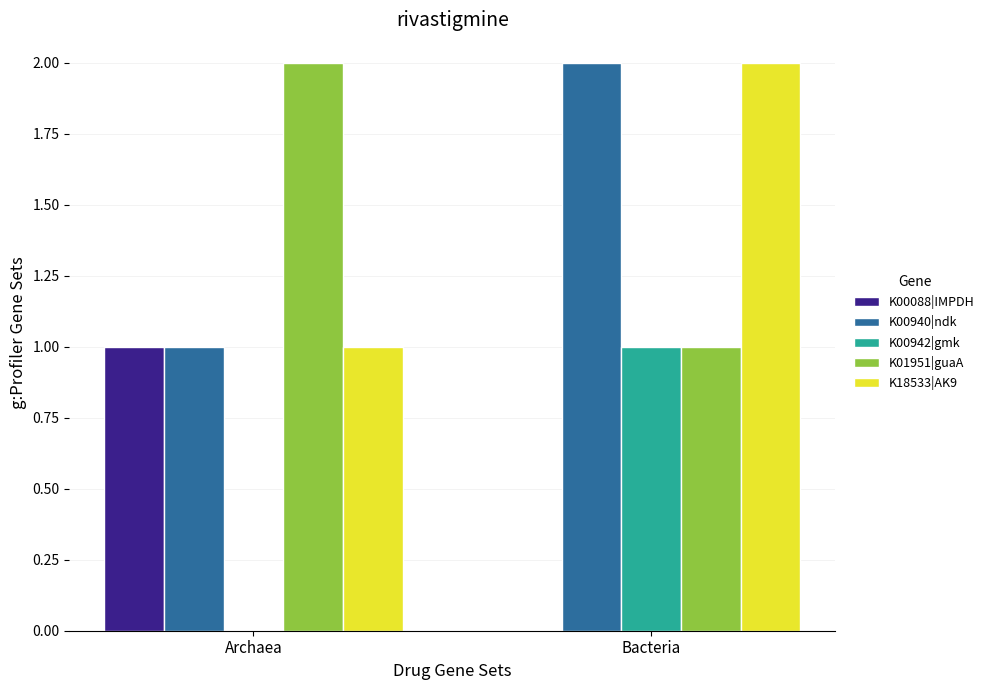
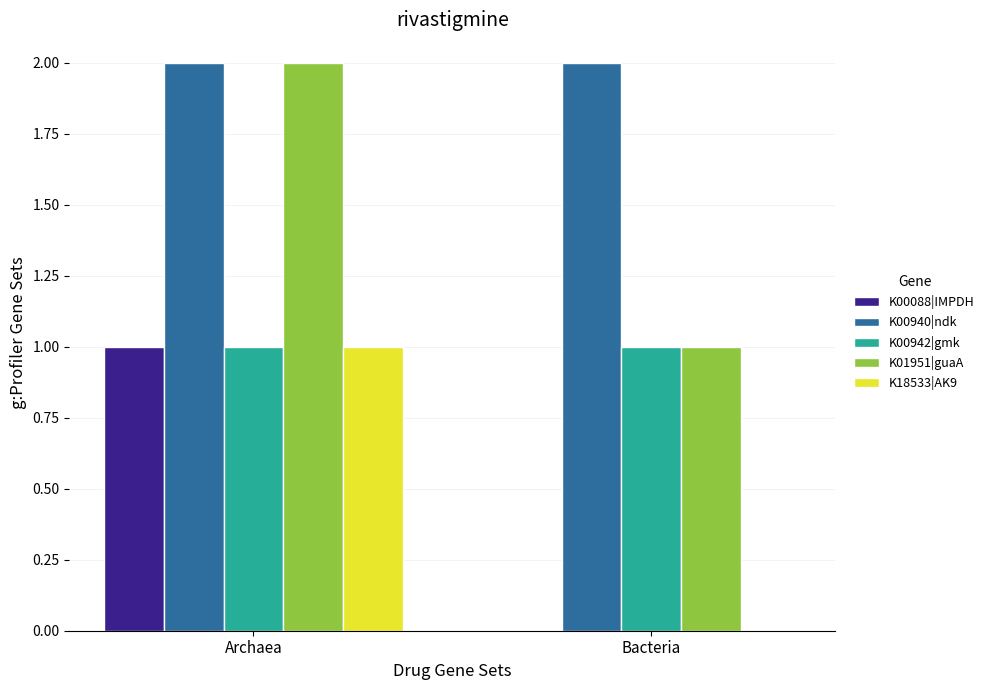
K00940|ndk, Archaea: 1 -> 2
K00942|gmk, Archaea: 0 -> 1
K18533|AK9, Bacteria: 2 -> 0
